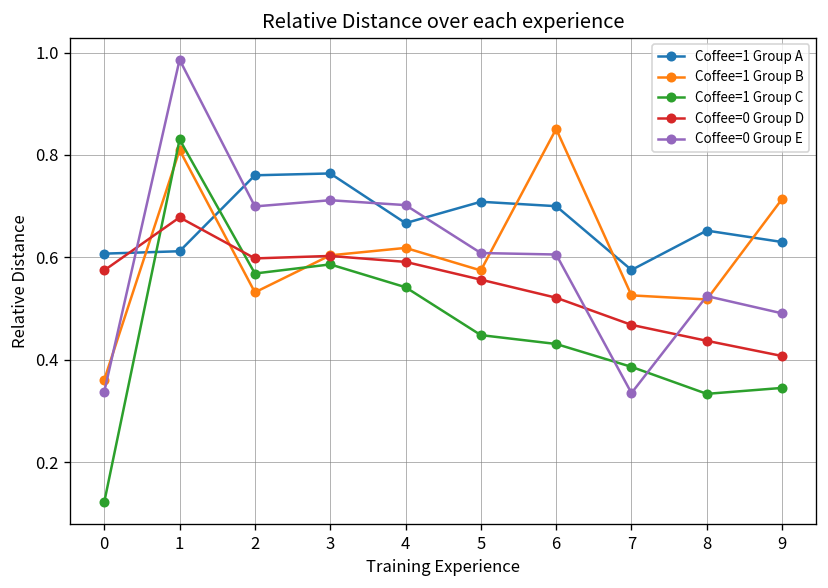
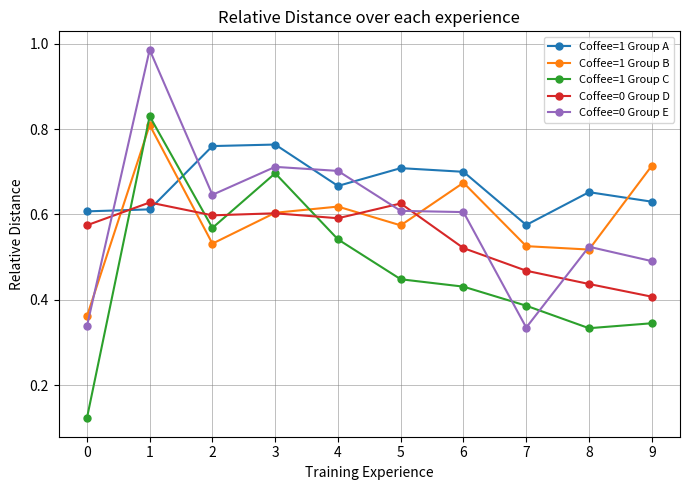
Coffee=0 Group D, 1: 0.68 -> 0.63
Coffee=0 Group E, 2: 0.70 -> 0.65
Coffee=1 Group C, 3: 0.59 -> 0.70
Coffee=0 Group D, 5: 0.56 -> 0.63
Coffee=1 Group B, 6: 0.85 -> 0.67
